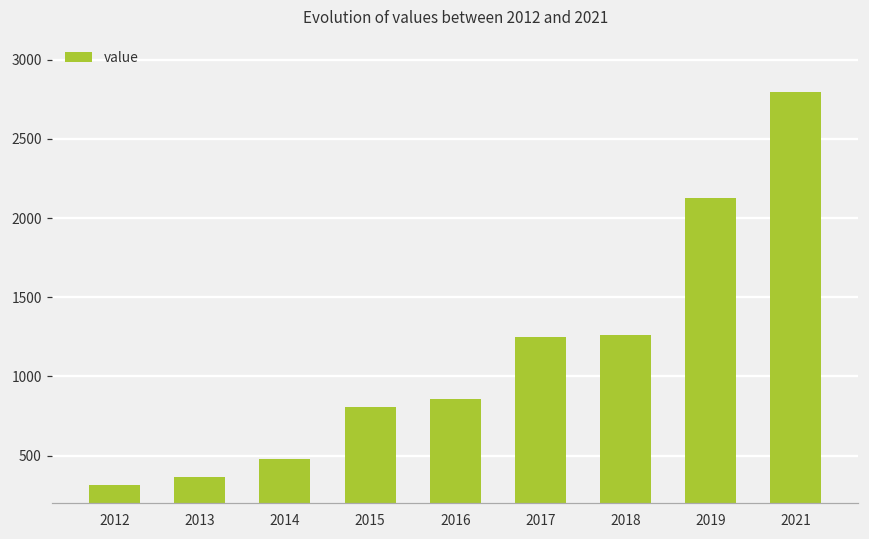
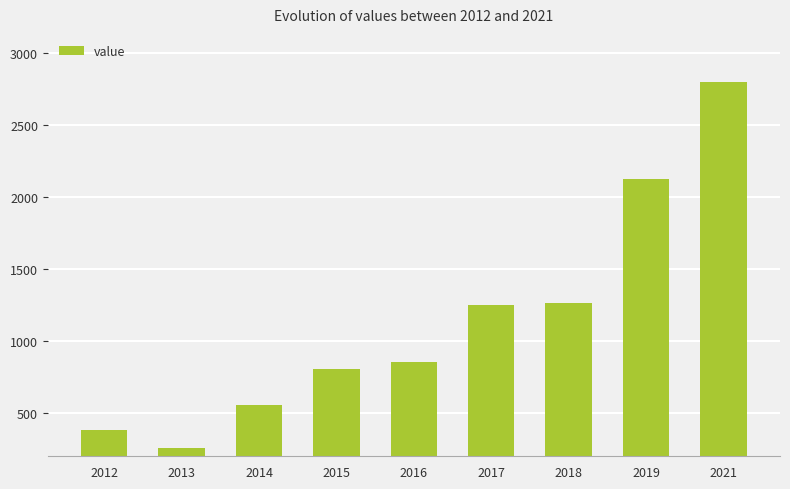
2012: 310 -> 380
2013: 360 -> 260
2014: 480 -> 560
